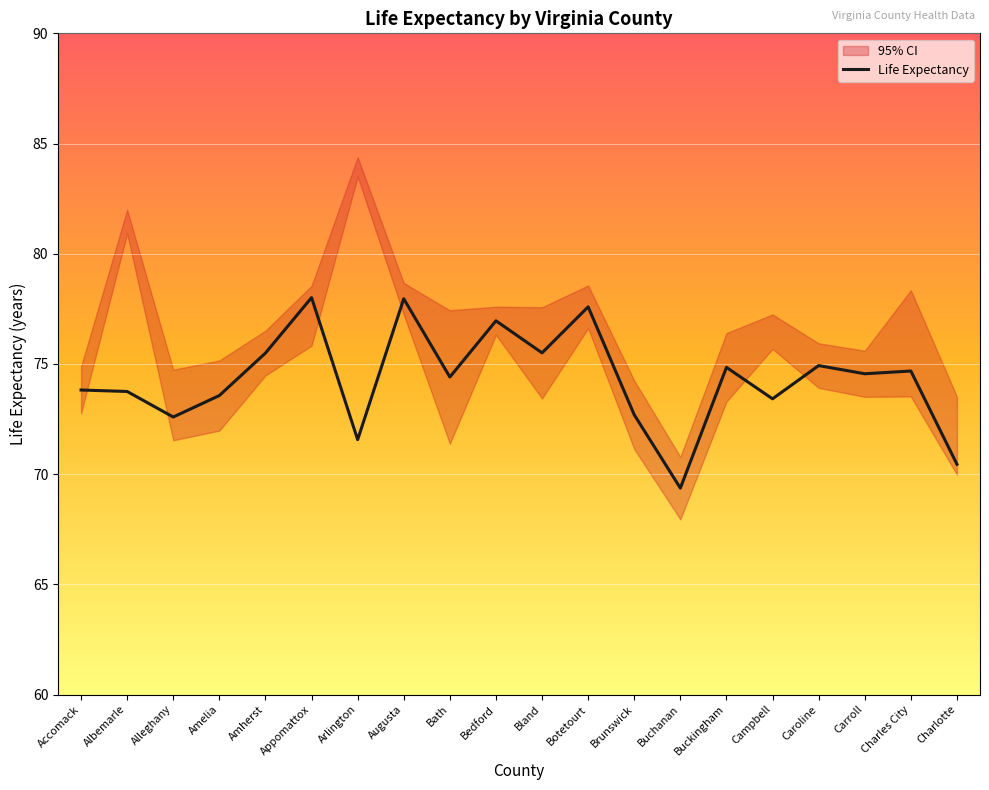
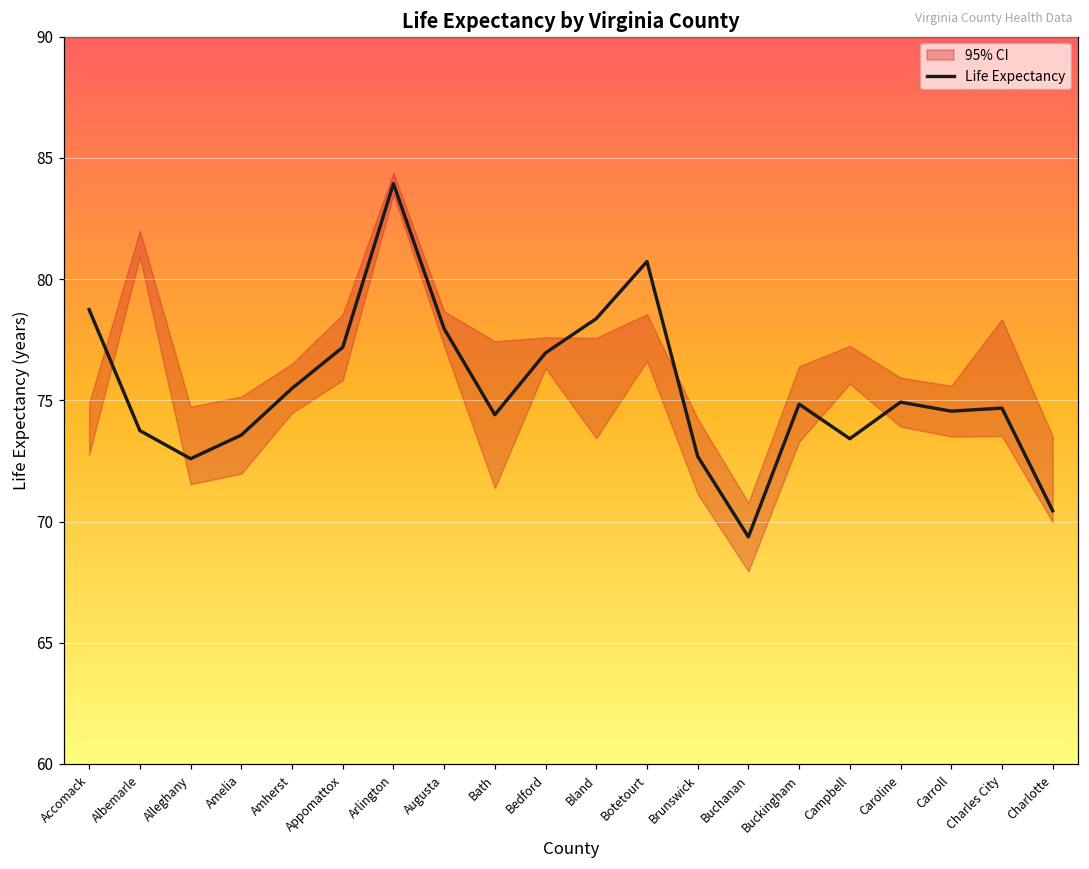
Life Expectancy, Accomack: 73.8 -> 78.7
Life Expectancy, Appomattox: 78.0 -> 77.2
Life Expectancy, Arlington: 71.6 -> 83.9
Life Expectancy, Bland: 75.5 -> 78.4
Life Expectancy, Botetourt: 77.6 -> 80.7
